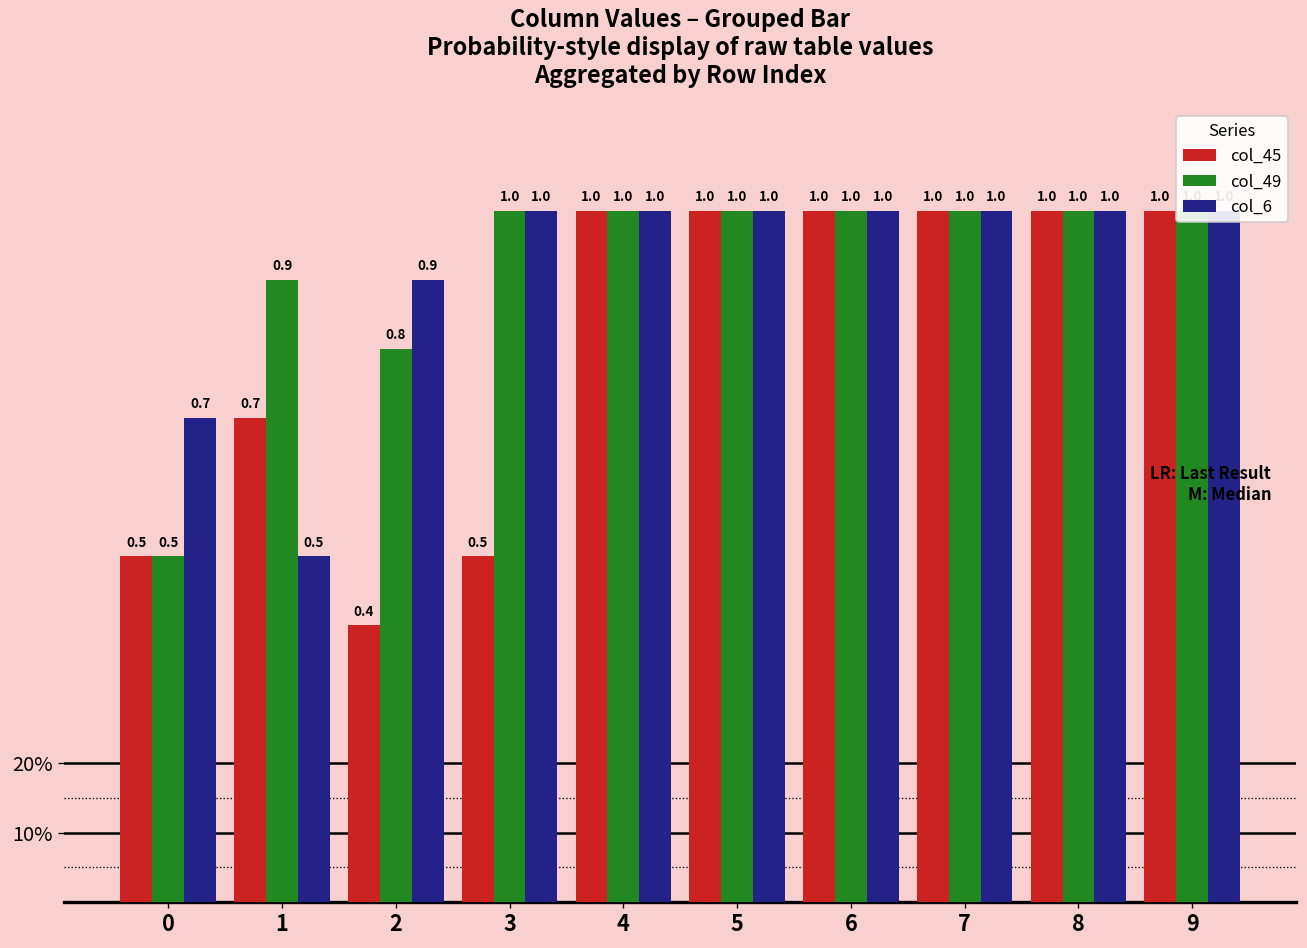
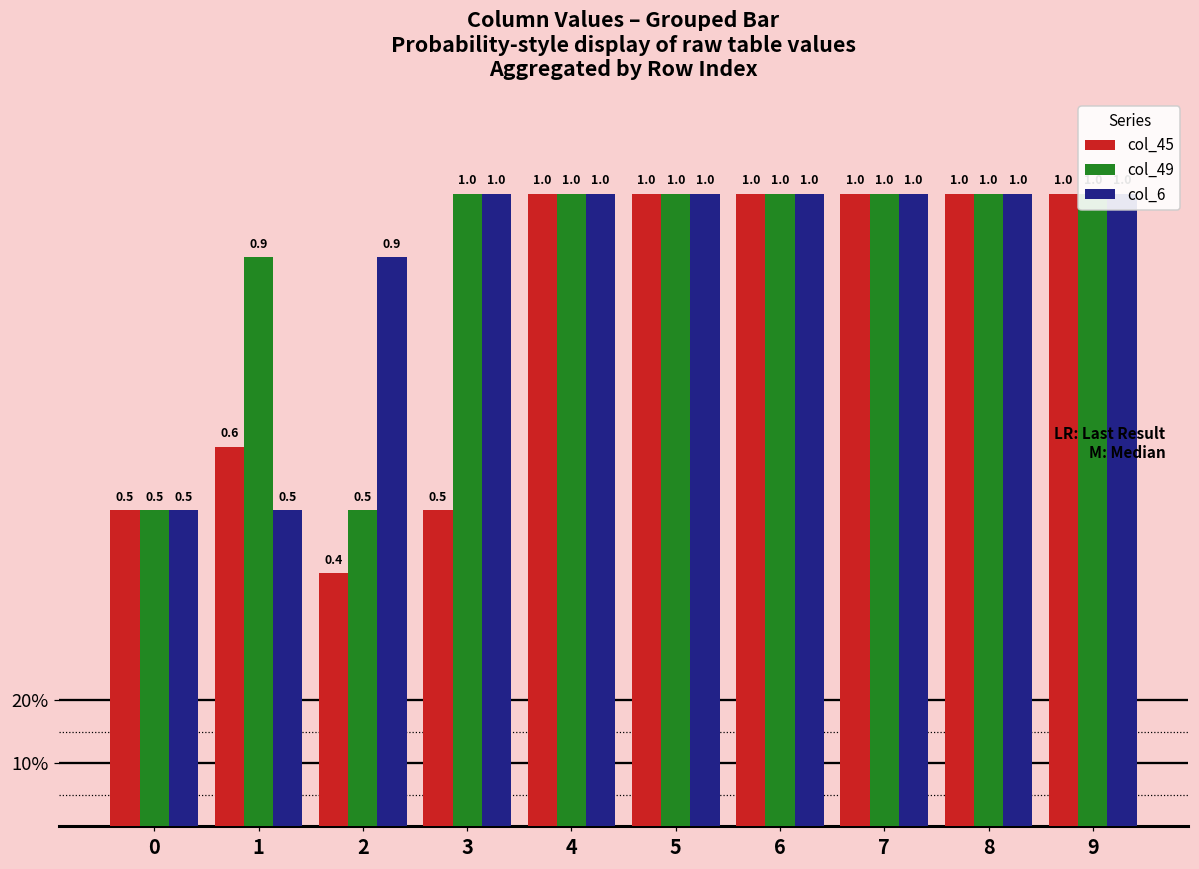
col_6, 0: 0.7 -> 0.5
col_45, 1: 0.7 -> 0.6
col_49, 2: 0.8 -> 0.5
